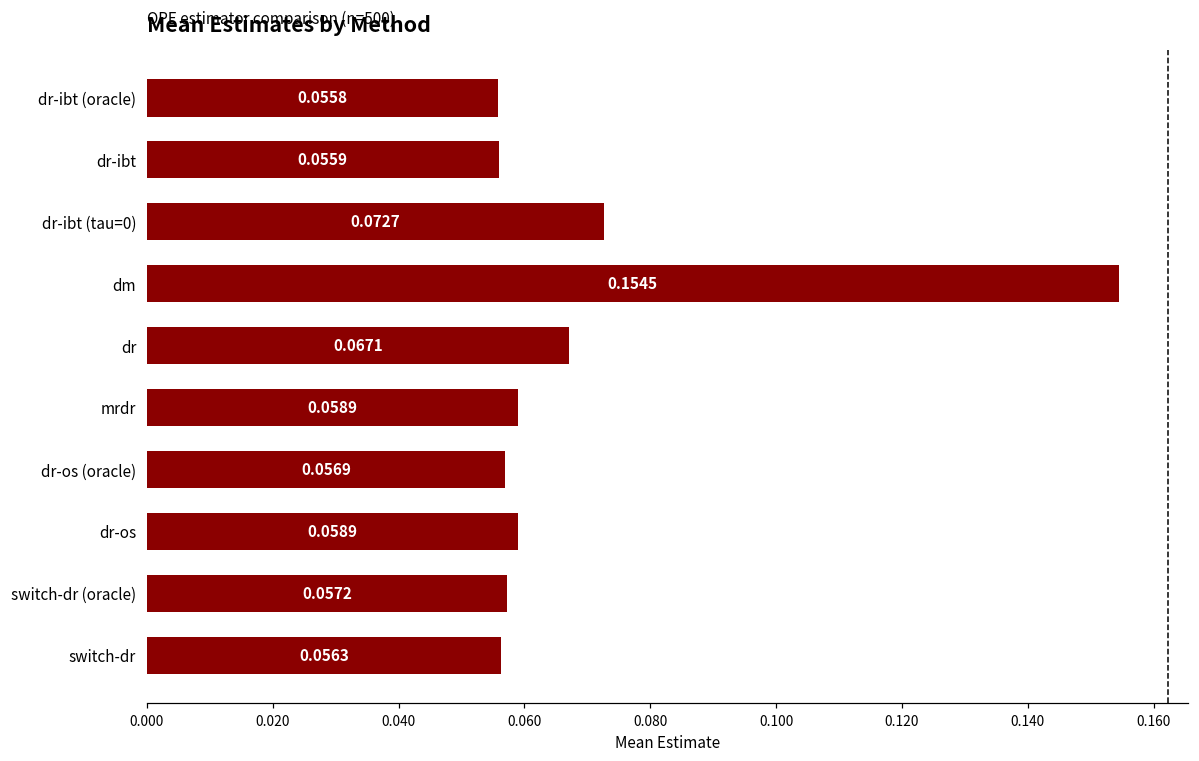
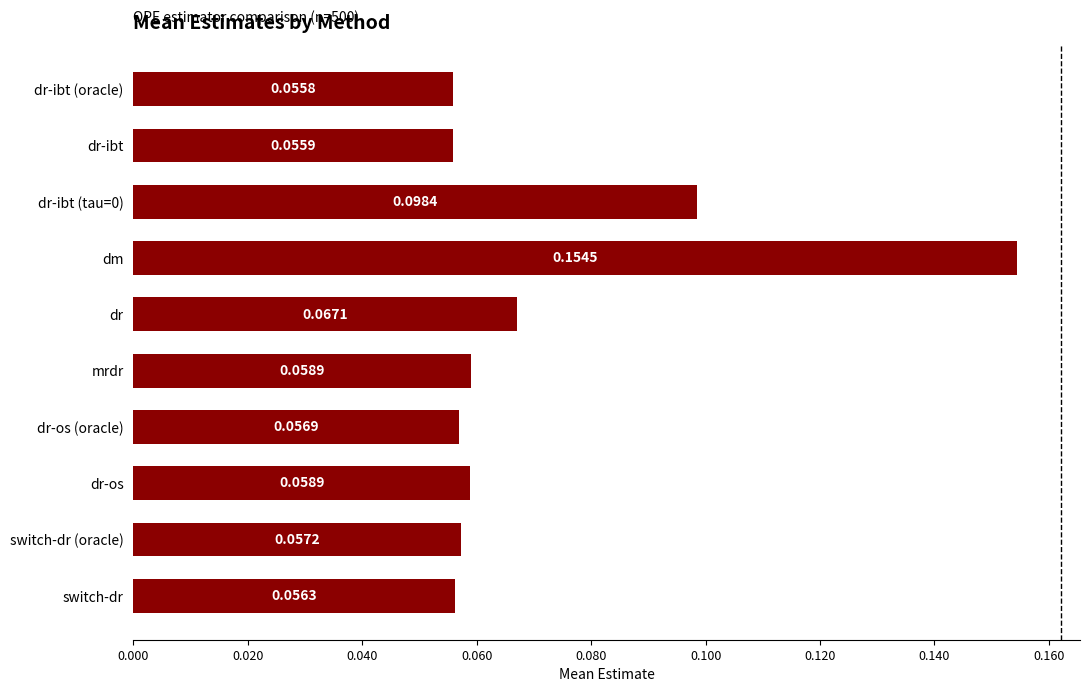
dr-ibt (tau=0): 0.0727 -> 0.0984
